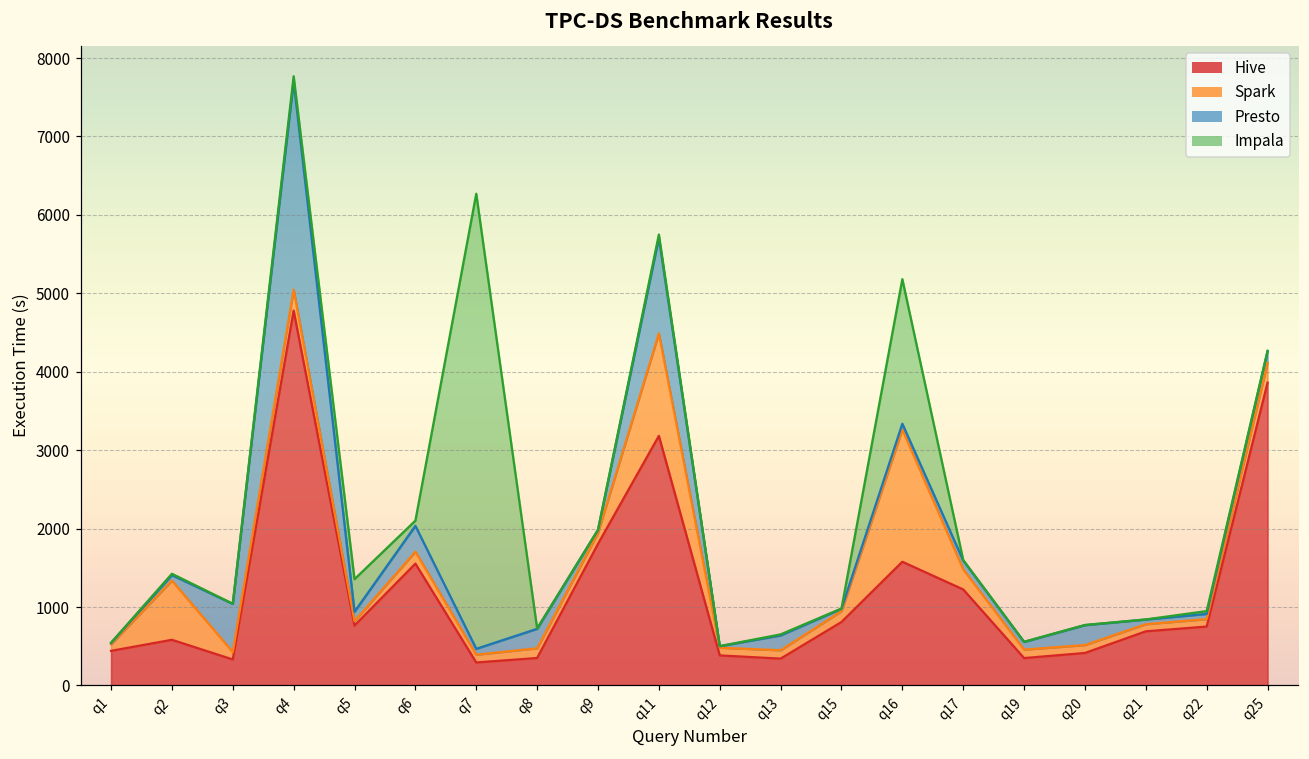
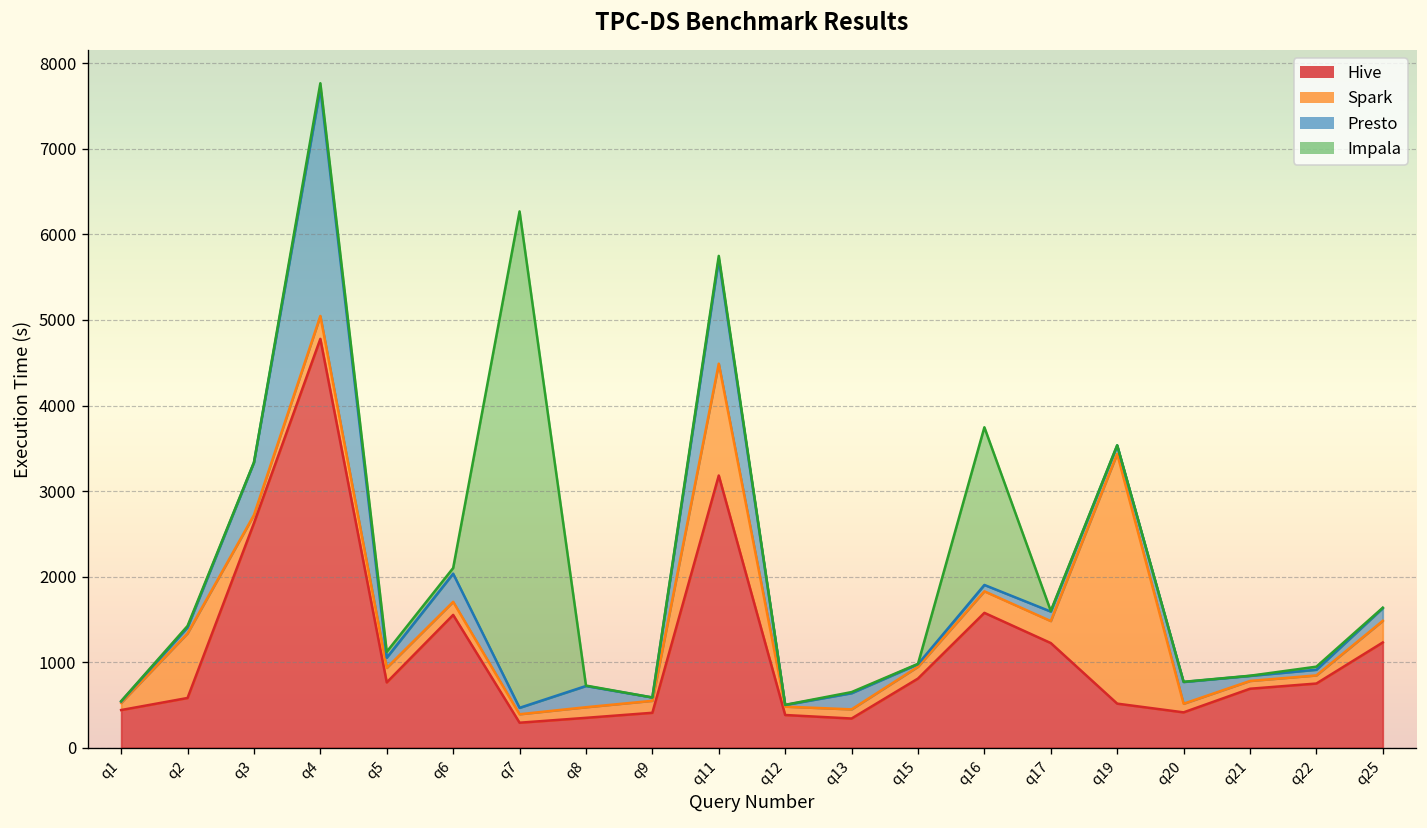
Hive, q3: 300 -> 2600
Spark, q5: 100 -> 200
Impala, q5: 400 -> 100
Hive, q9: 1800 -> 400
Spark, q16: 1700 -> 300
Hive, q19: 300 -> 500
Spark, q19: 100 -> 2900
Hive, q25: 3900 -> 1200
